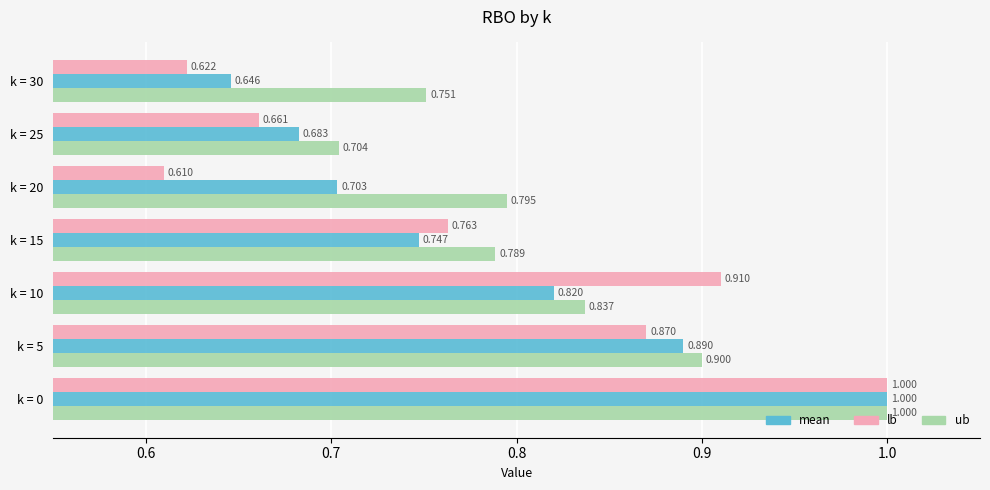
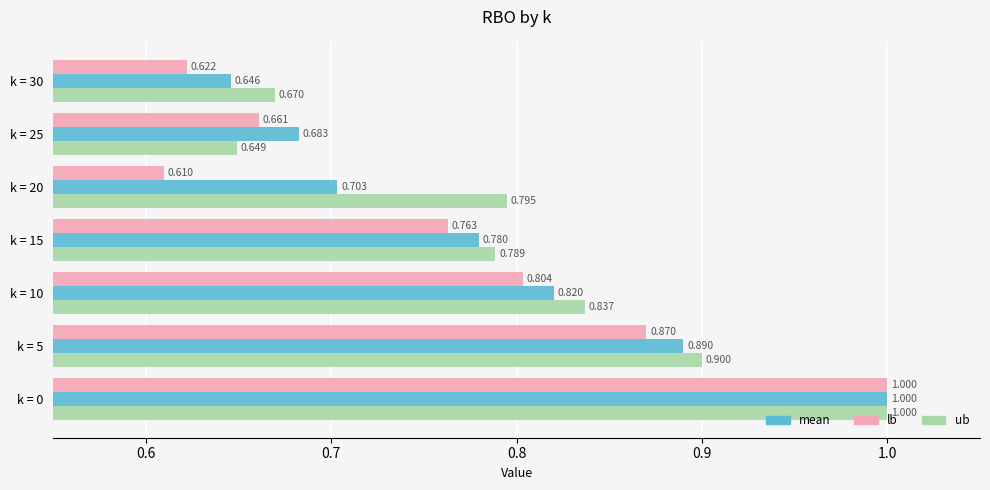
ub, k = 30: 0.751 -> 0.670
ub, k = 25: 0.704 -> 0.649
mean, k = 15: 0.747 -> 0.780
lb, k = 10: 0.910 -> 0.804
